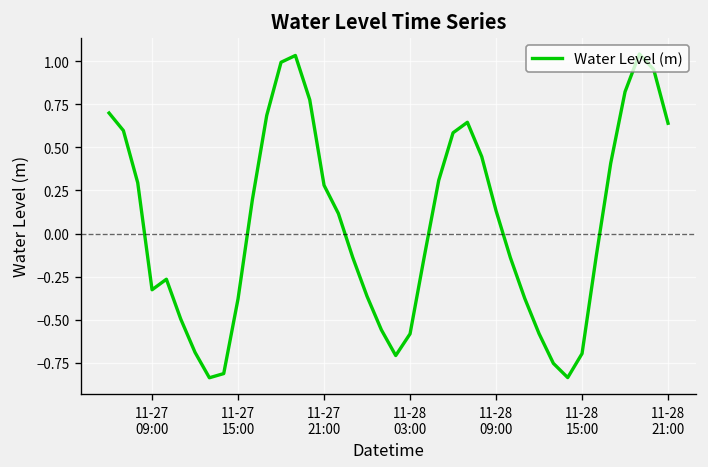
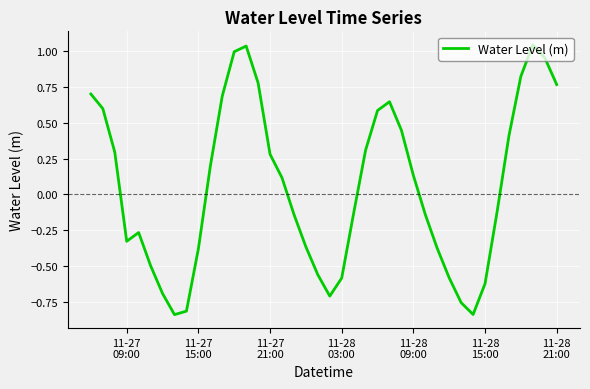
11-28 15:00: -0.70 -> -0.62
11-28 21:00: 0.64 -> 0.77
